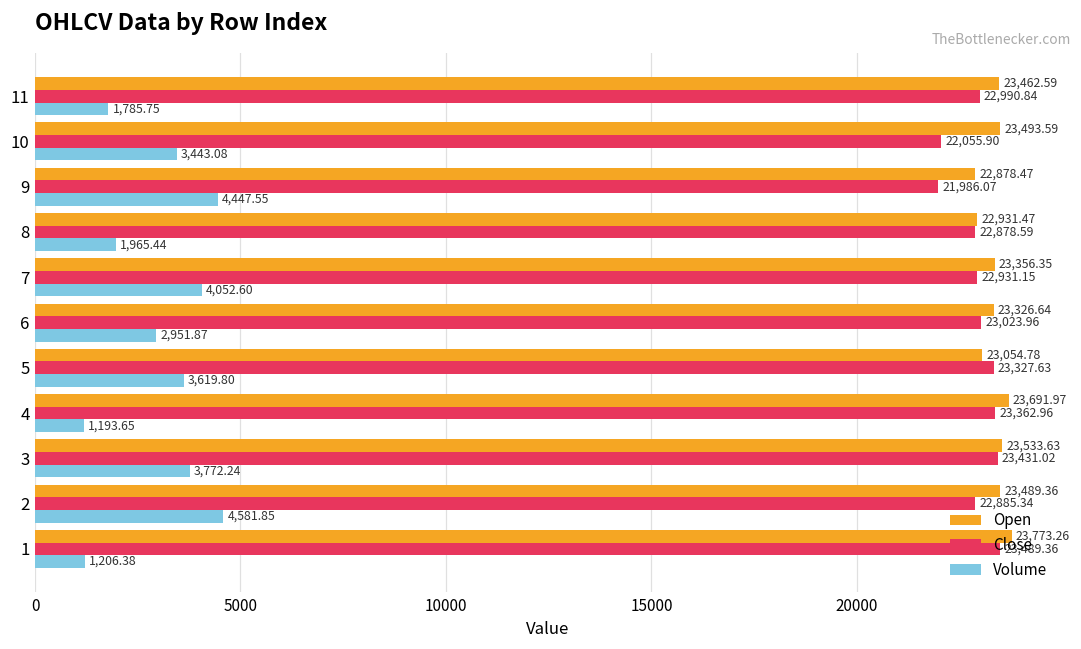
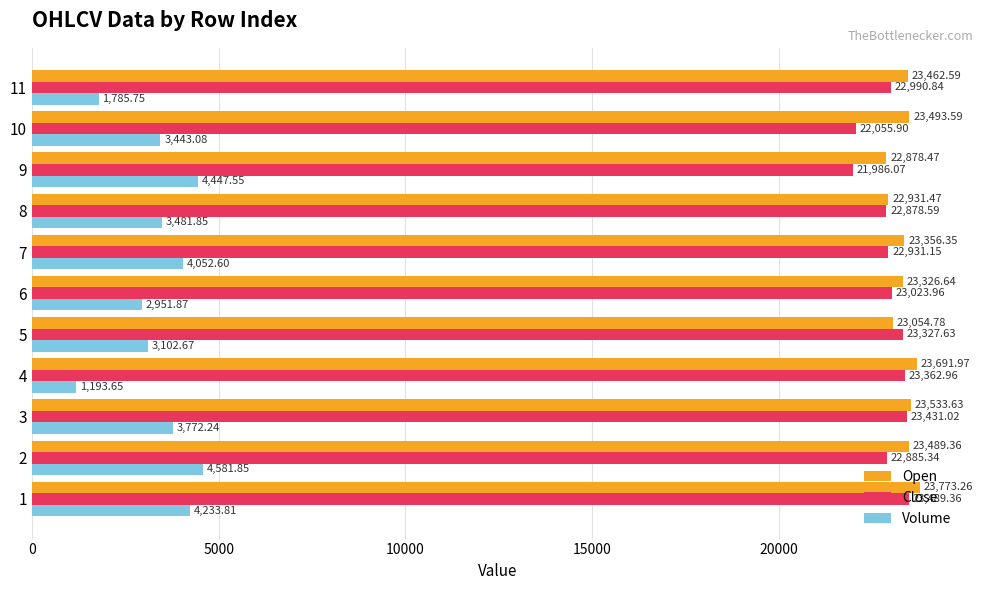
Volume, 8: 1,965.44 -> 3,481.85
Volume, 5: 3,619.80 -> 3,102.67
Volume, 1: 1,206.38 -> 4,233.81
